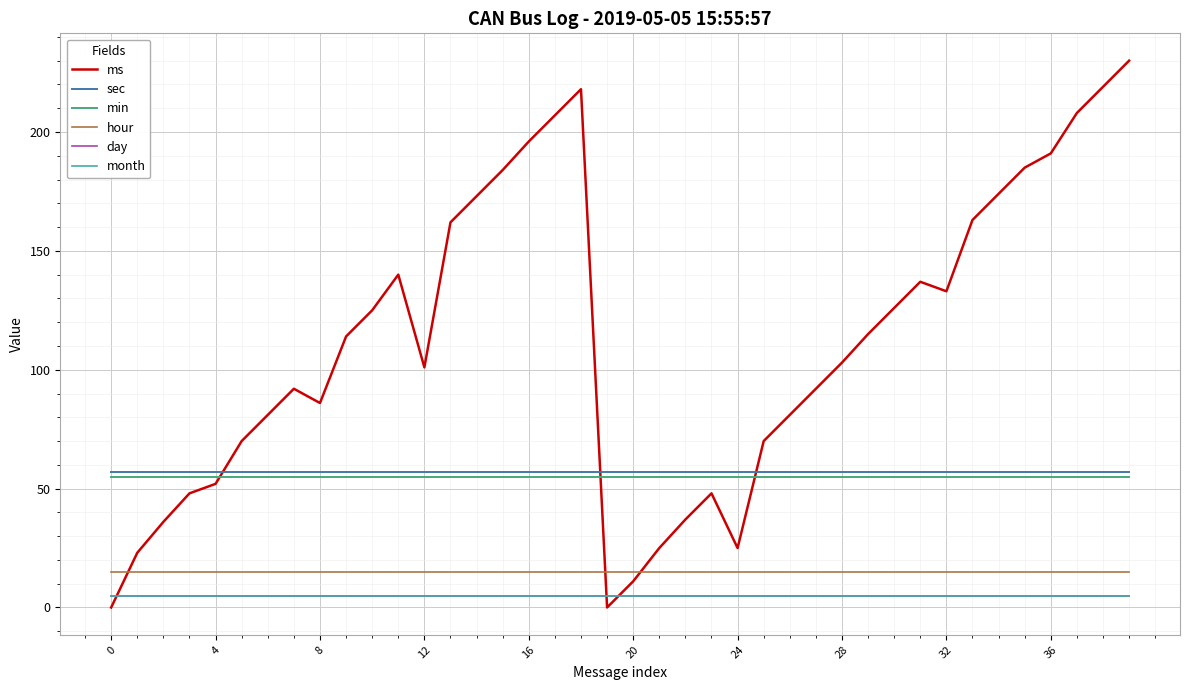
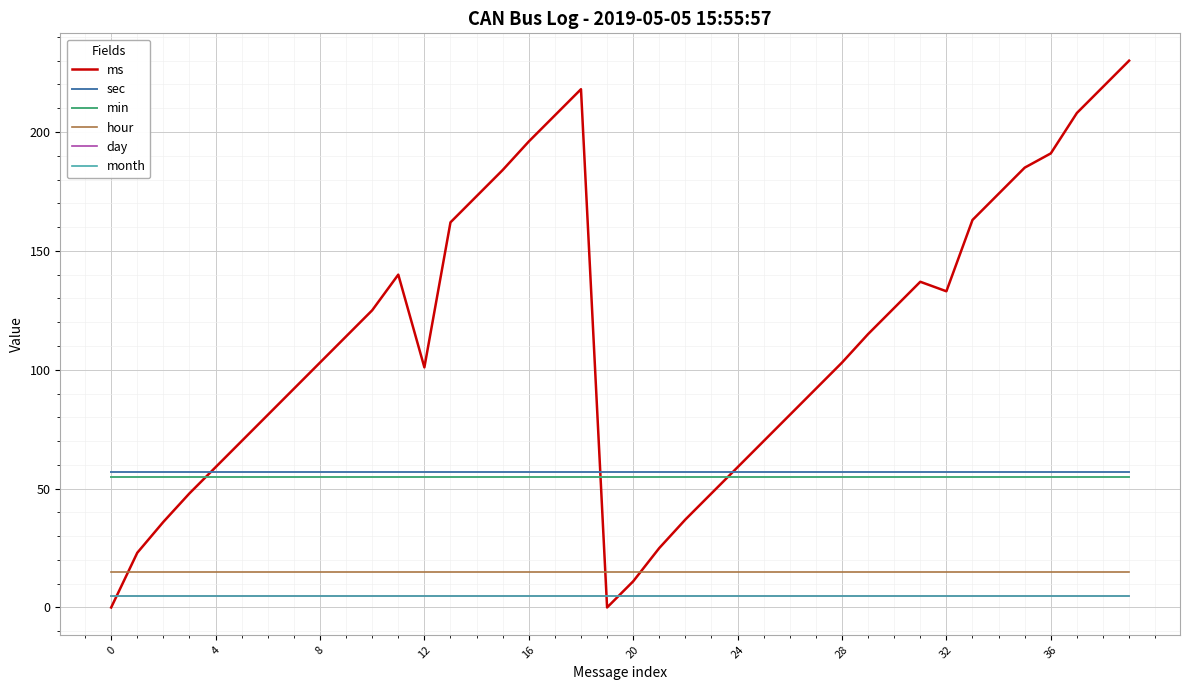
ms, 4: 52 -> 59
ms, 8: 86 -> 103
ms, 24: 25 -> 59
